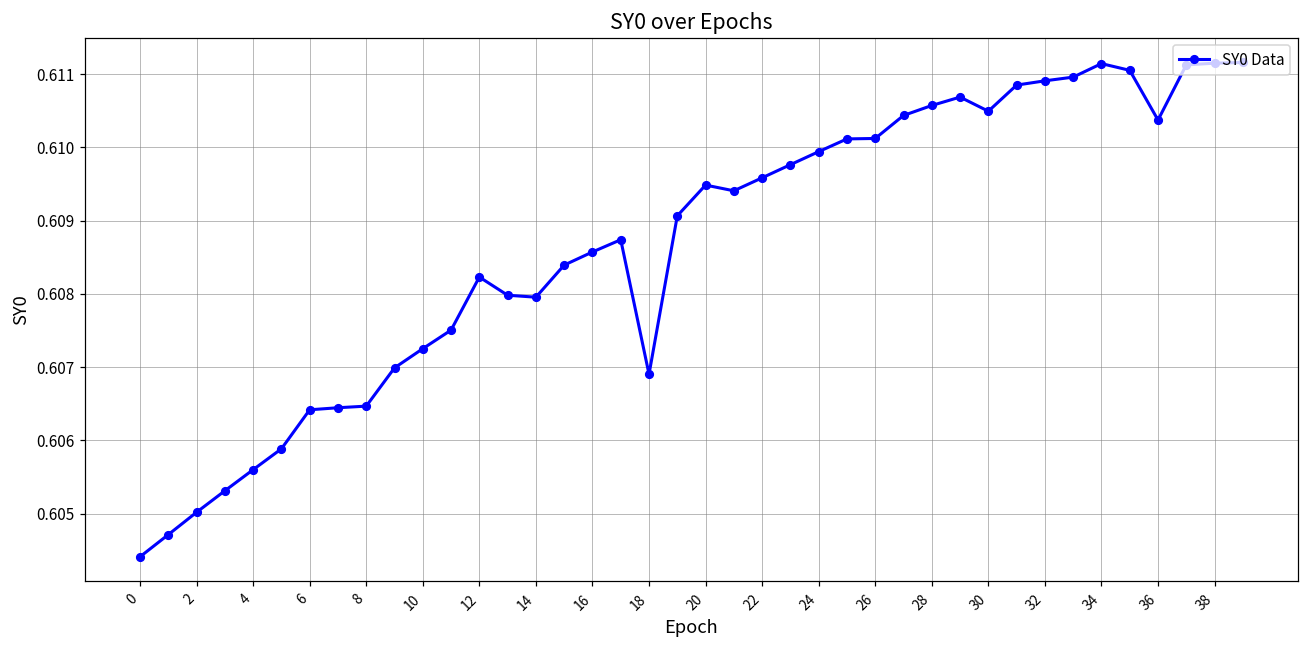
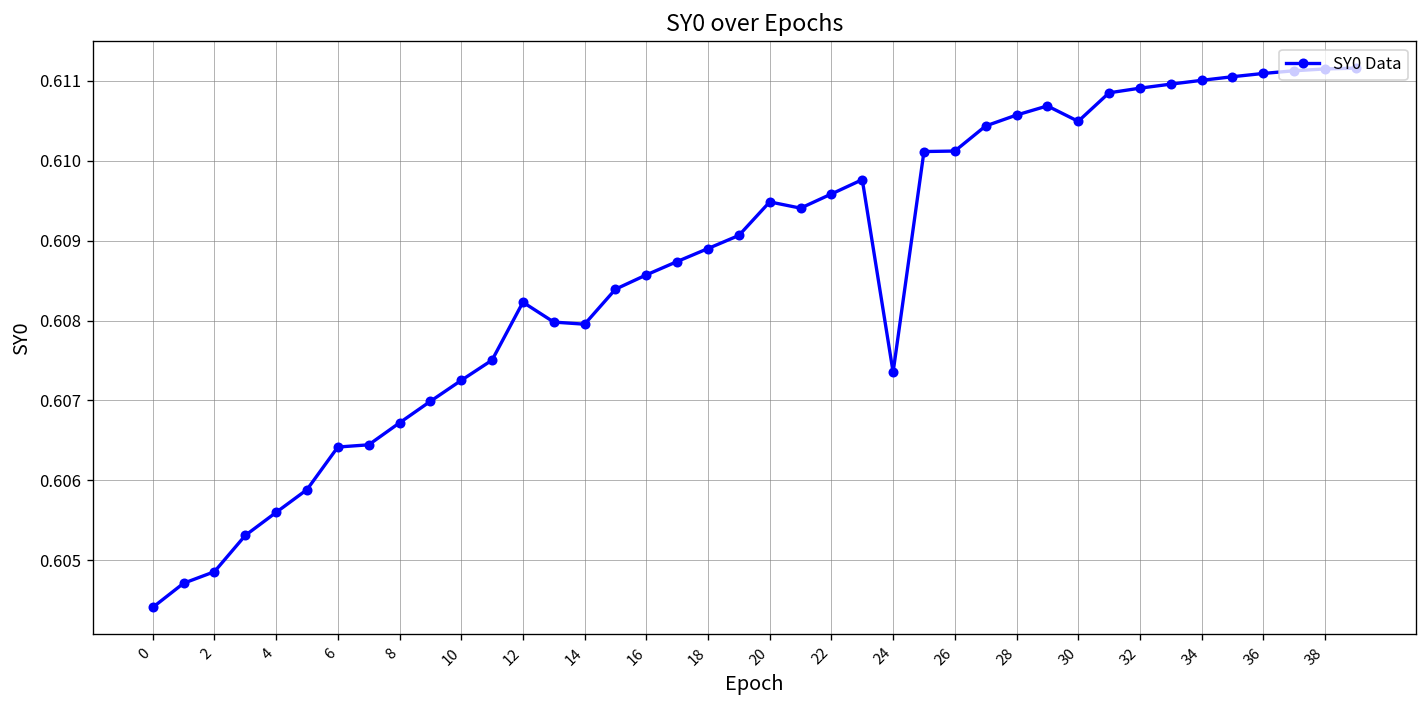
2: 0.6050 -> 0.6049
8: 0.6065 -> 0.6067
18: 0.6069 -> 0.6089
24: 0.6099 -> 0.6074
34: 0.6111 -> 0.6110
36: 0.6104 -> 0.6111
